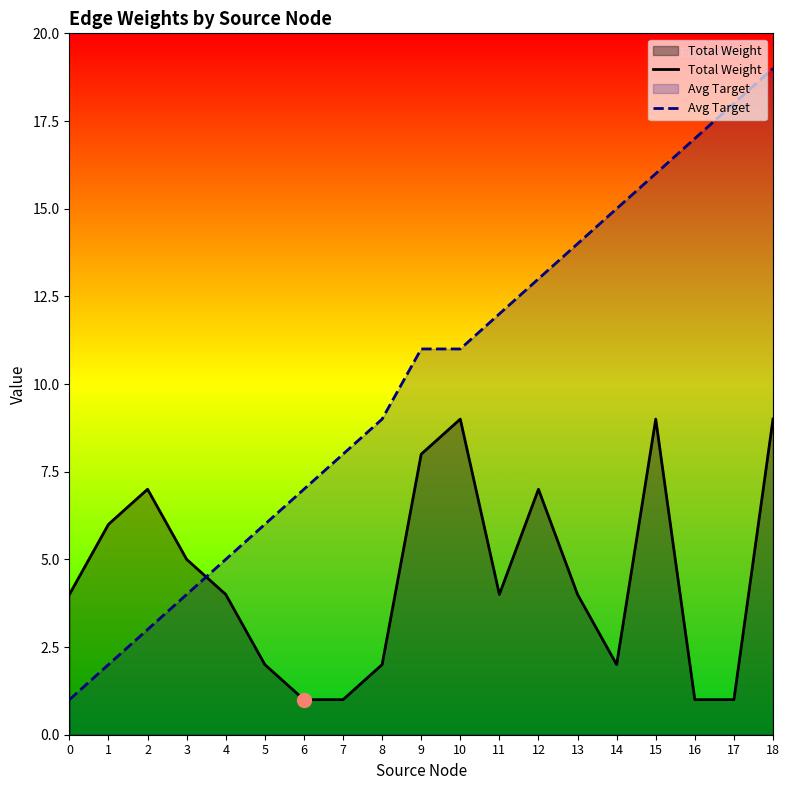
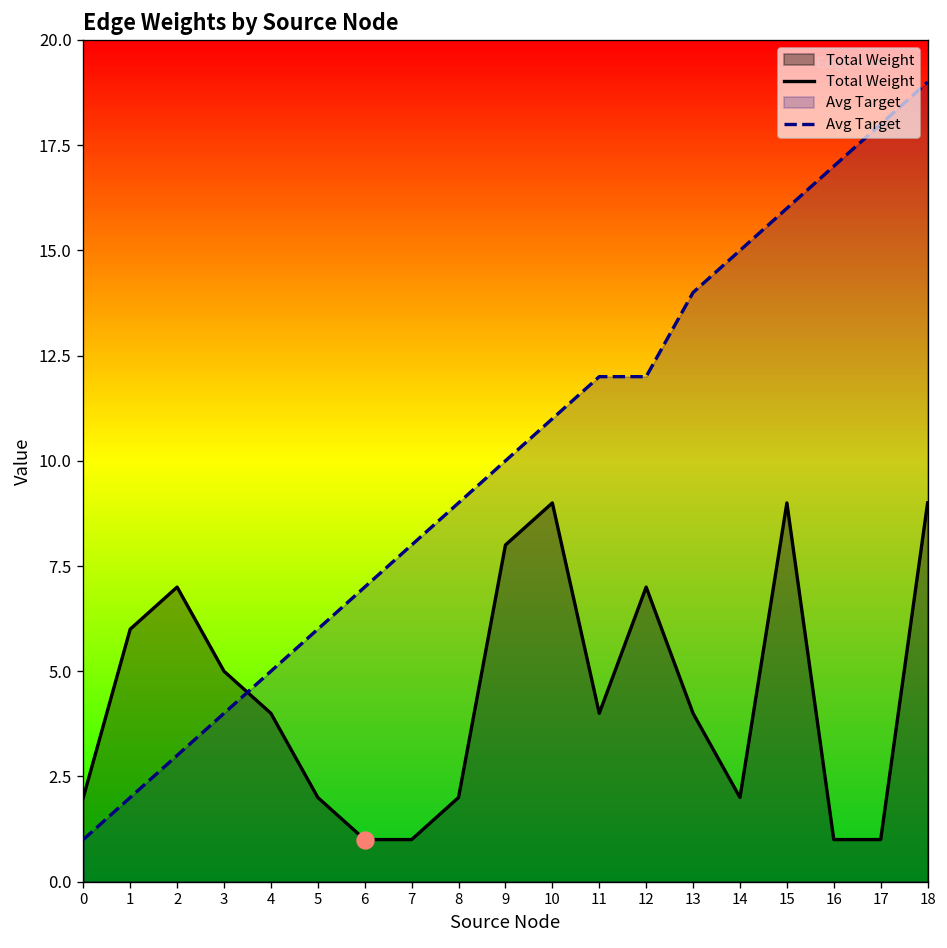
Total Weight, 0: 4 -> 2
Avg Target, 9: 11 -> 10
Avg Target, 12: 13 -> 12
